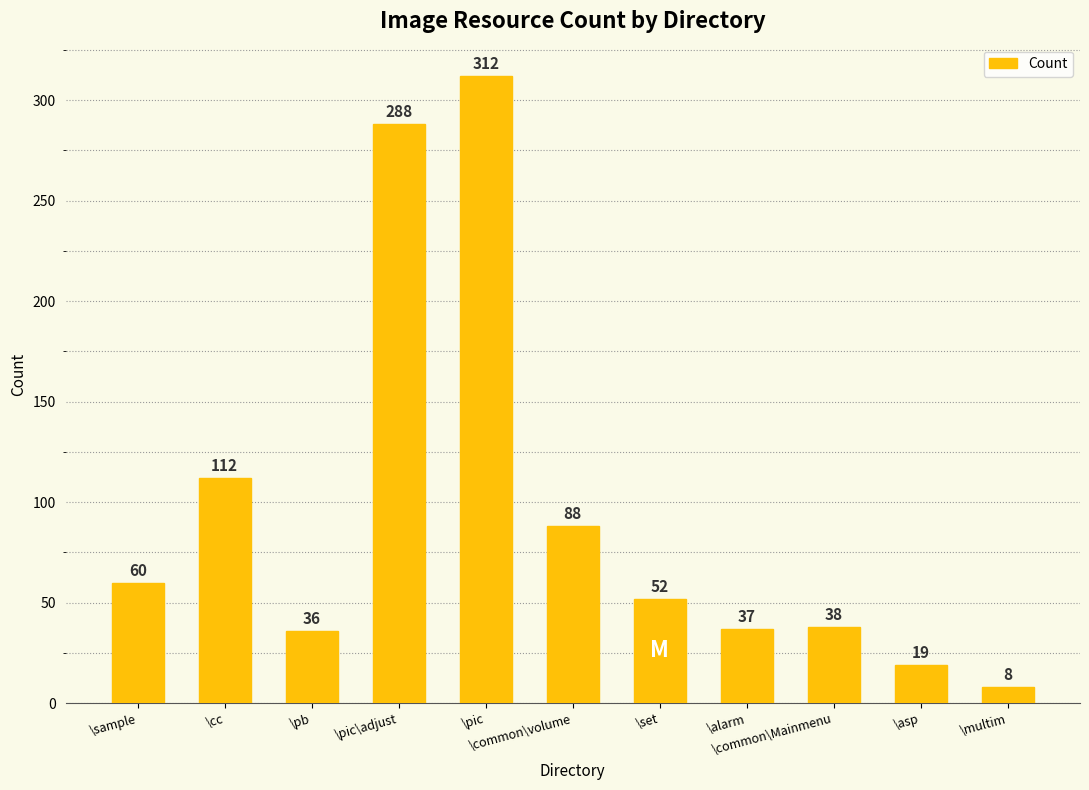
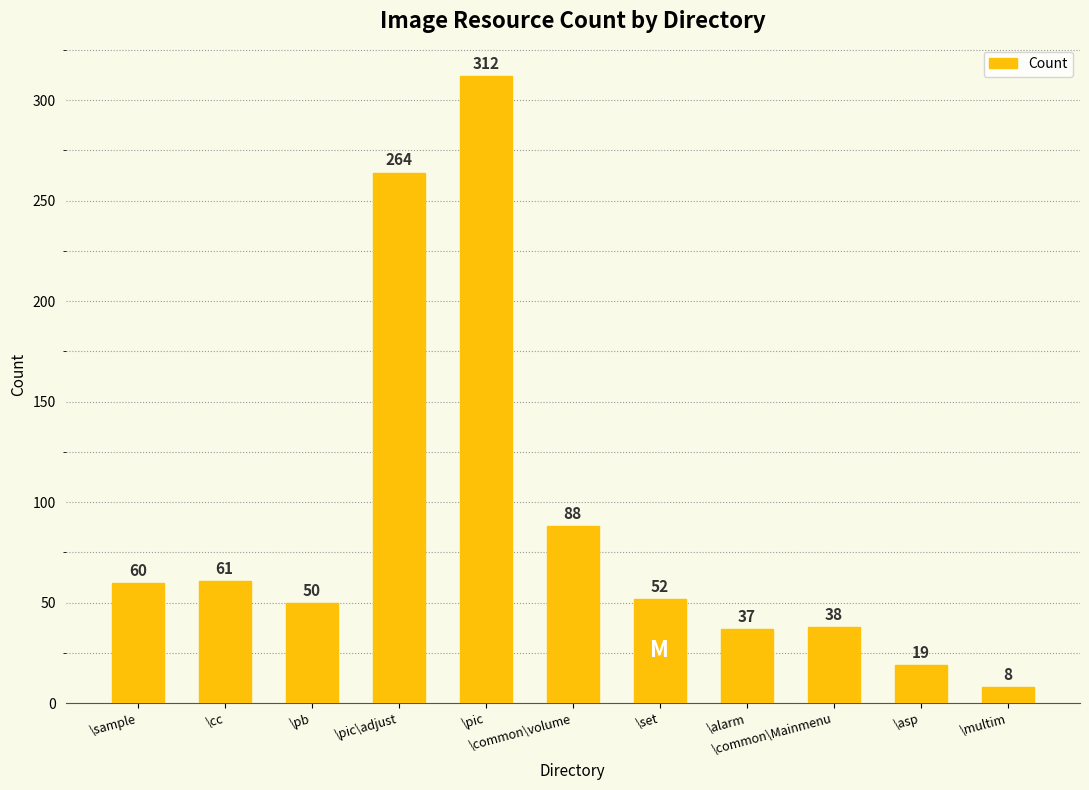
\cc: 112 -> 61
\pb: 36 -> 50
\pic\adjust: 288 -> 264
